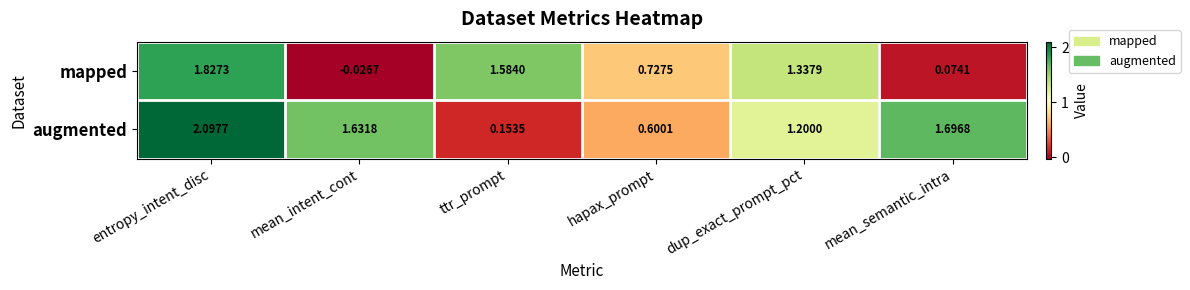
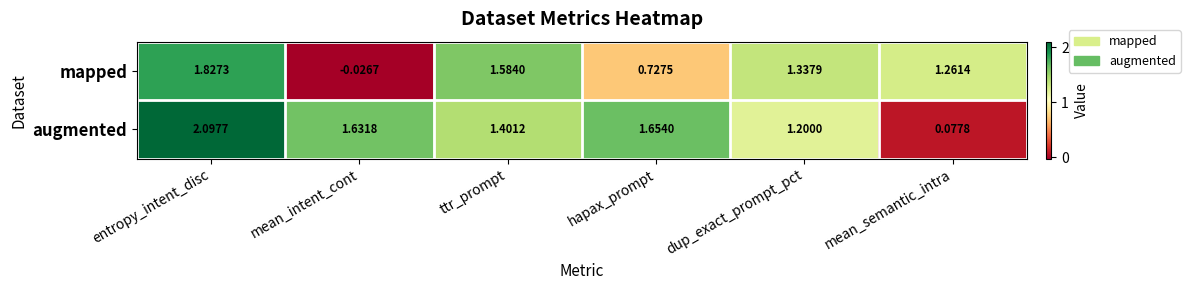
mapped, mean_semantic_intra: 0.0741 -> 1.2614
augmented, ttr_prompt: 0.1535 -> 1.4012
augmented, hapax_prompt: 0.6001 -> 1.6540
augmented, mean_semantic_intra: 1.6968 -> 0.0778
